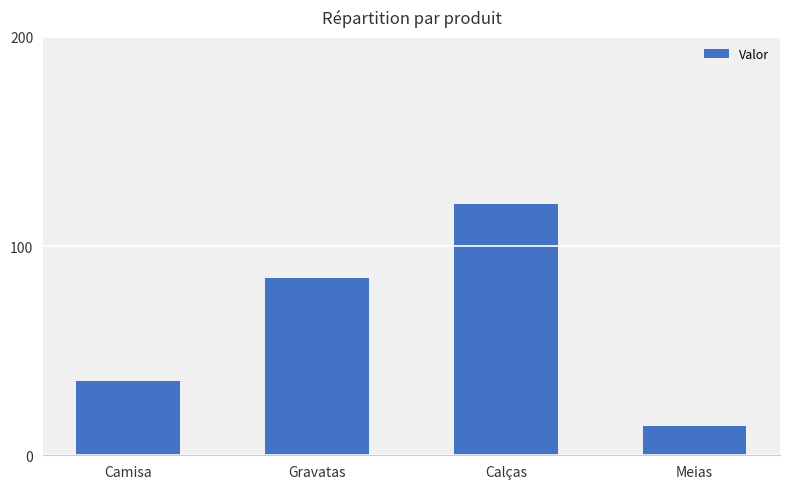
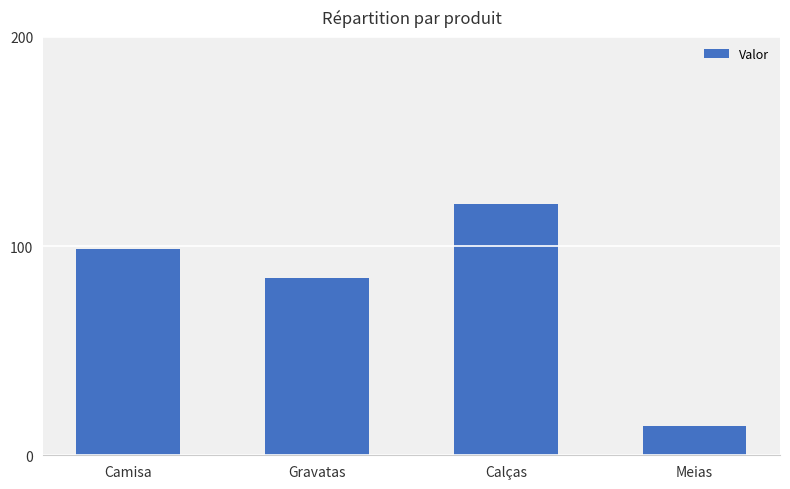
Camisa: 35 -> 98
